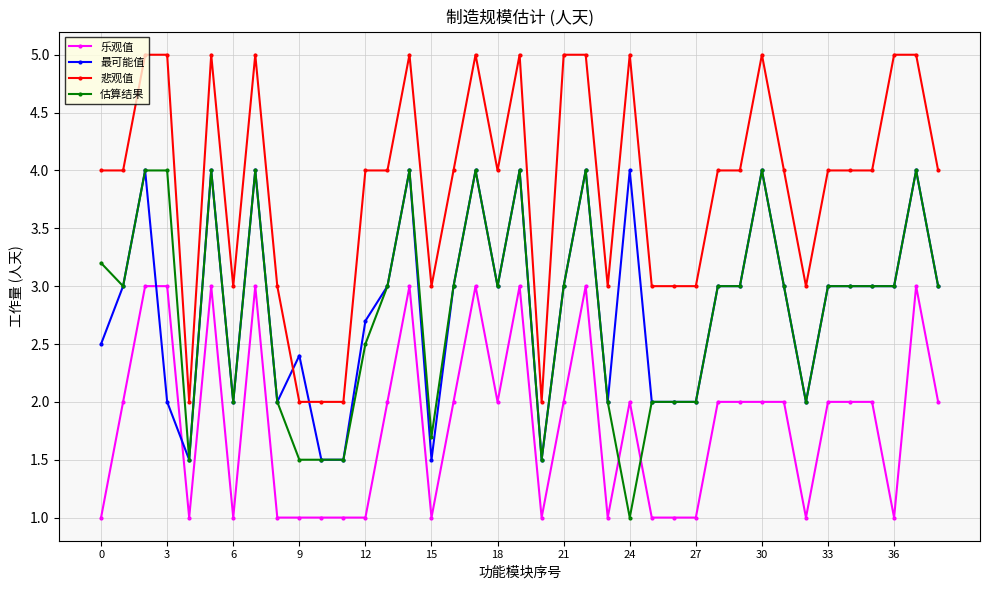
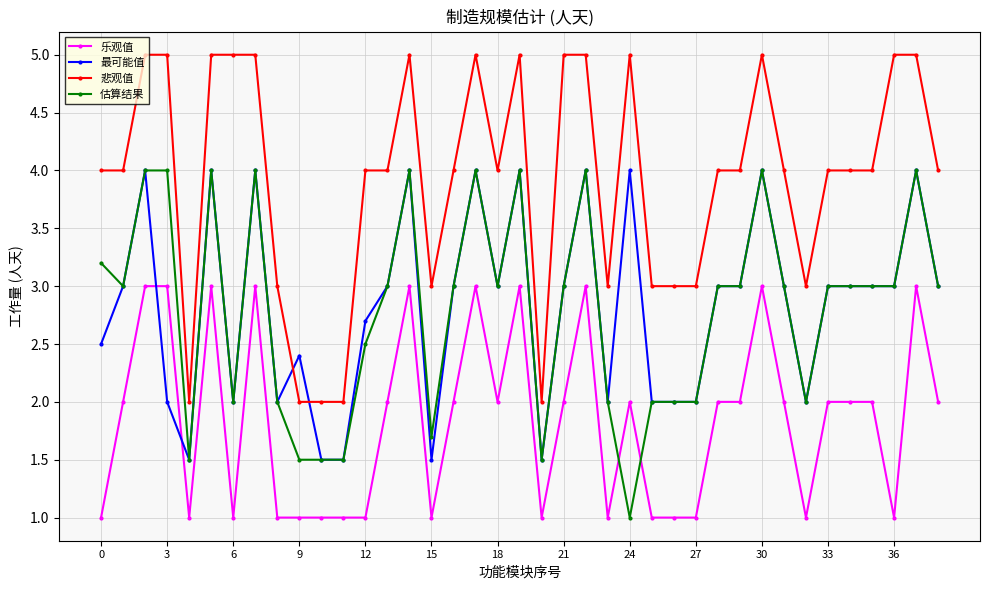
悲观值, 6: 3 -> 5
乐观值, 30: 2 -> 3
